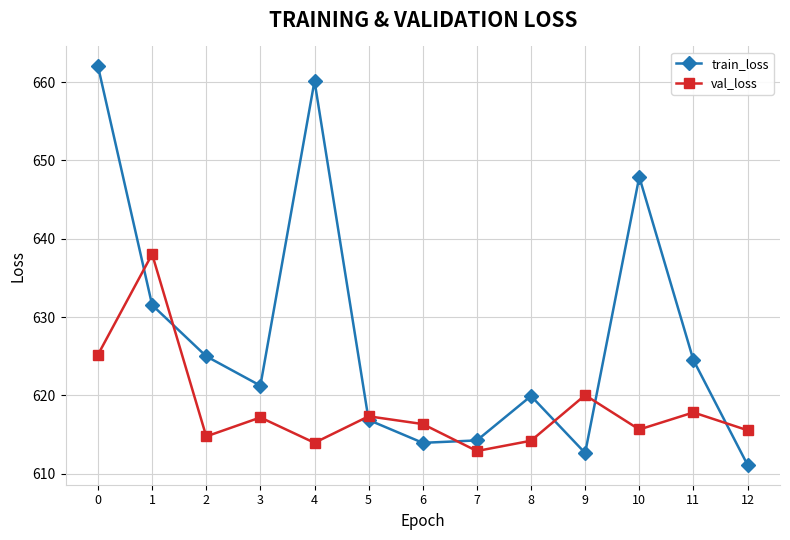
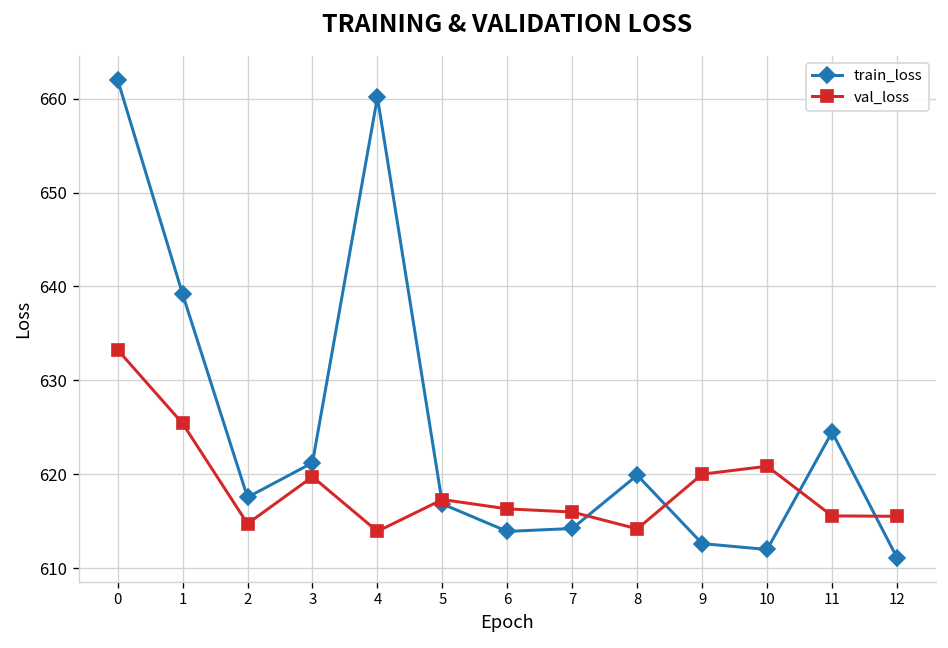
val_loss, 0: 625 -> 633
train_loss, 1: 632 -> 639
val_loss, 1: 638 -> 625
train_loss, 2: 625 -> 618
val_loss, 3: 617 -> 620
val_loss, 7: 613 -> 616
train_loss, 10: 648 -> 612
val_loss, 10: 616 -> 621
val_loss, 11: 618 -> 616
